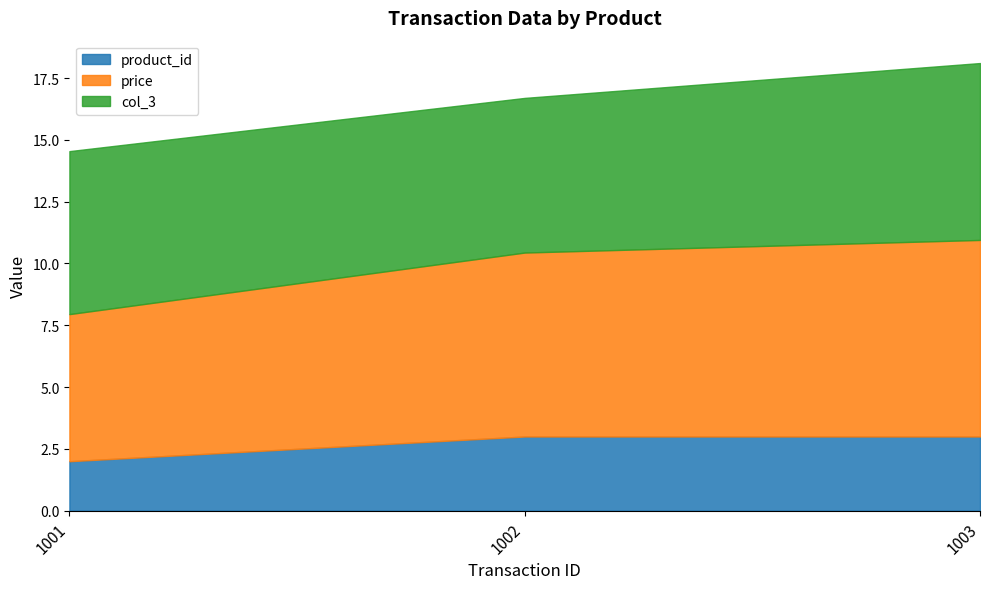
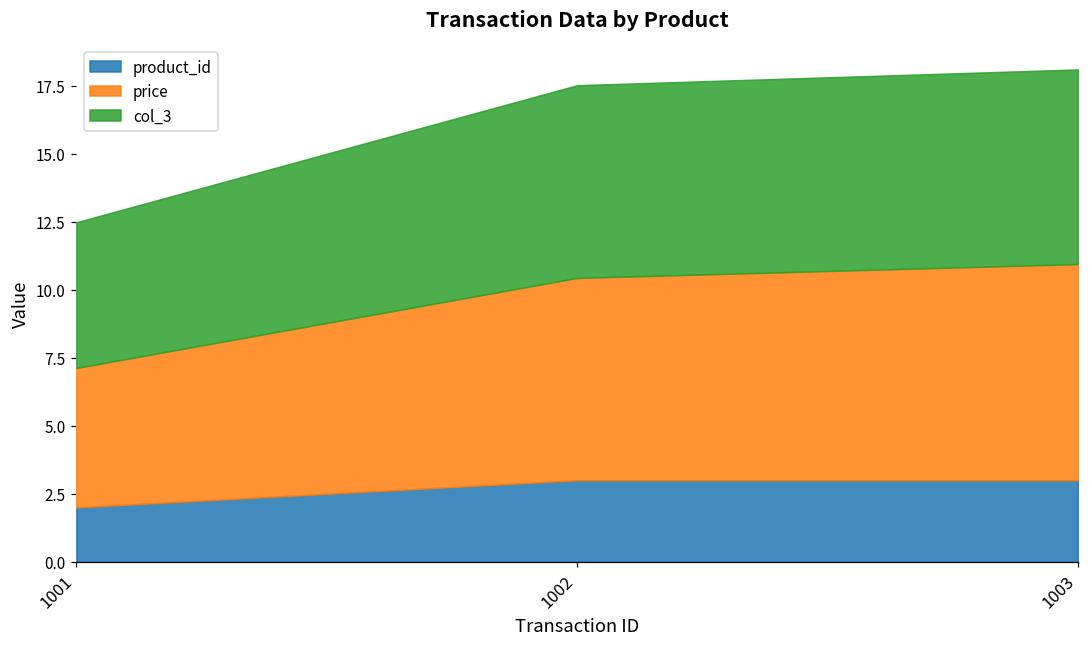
price, 1001: 6.0 -> 5.1
col_3, 1001: 6.6 -> 5.4
col_3, 1002: 6.3 -> 7.1
